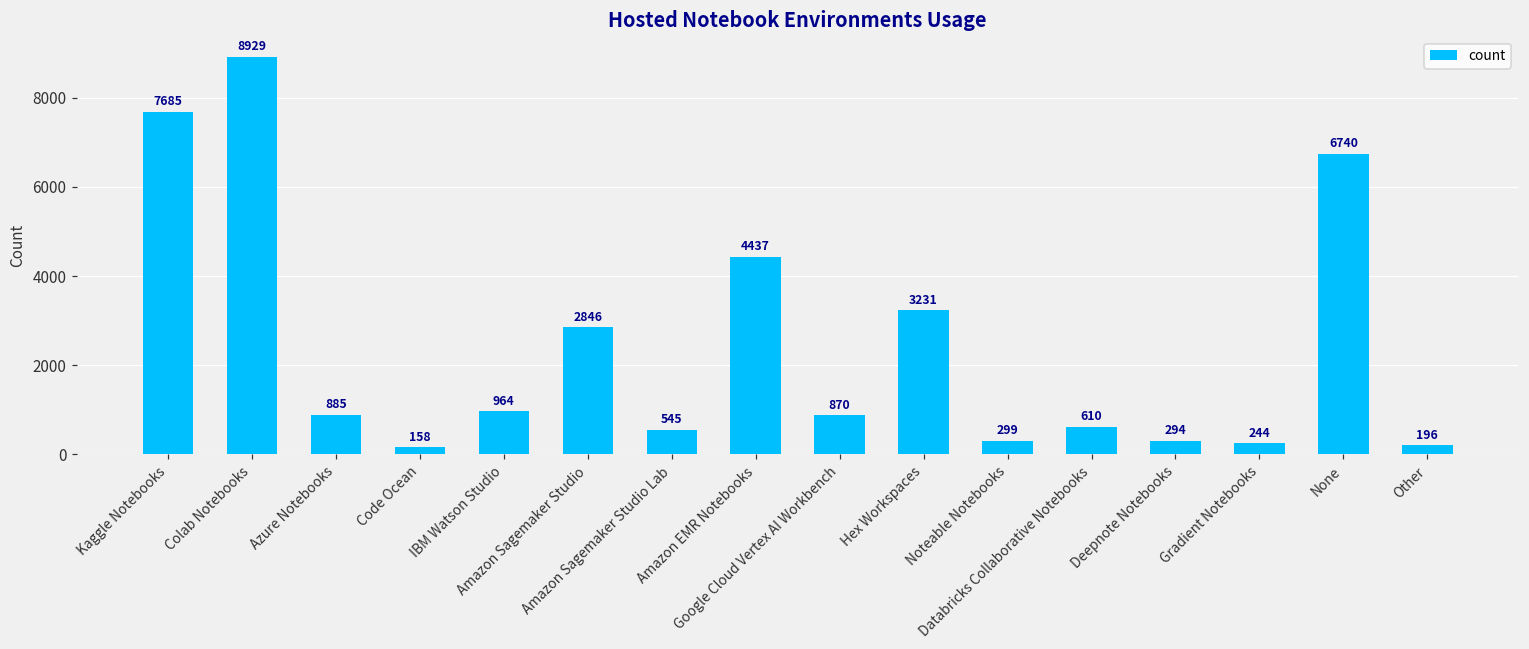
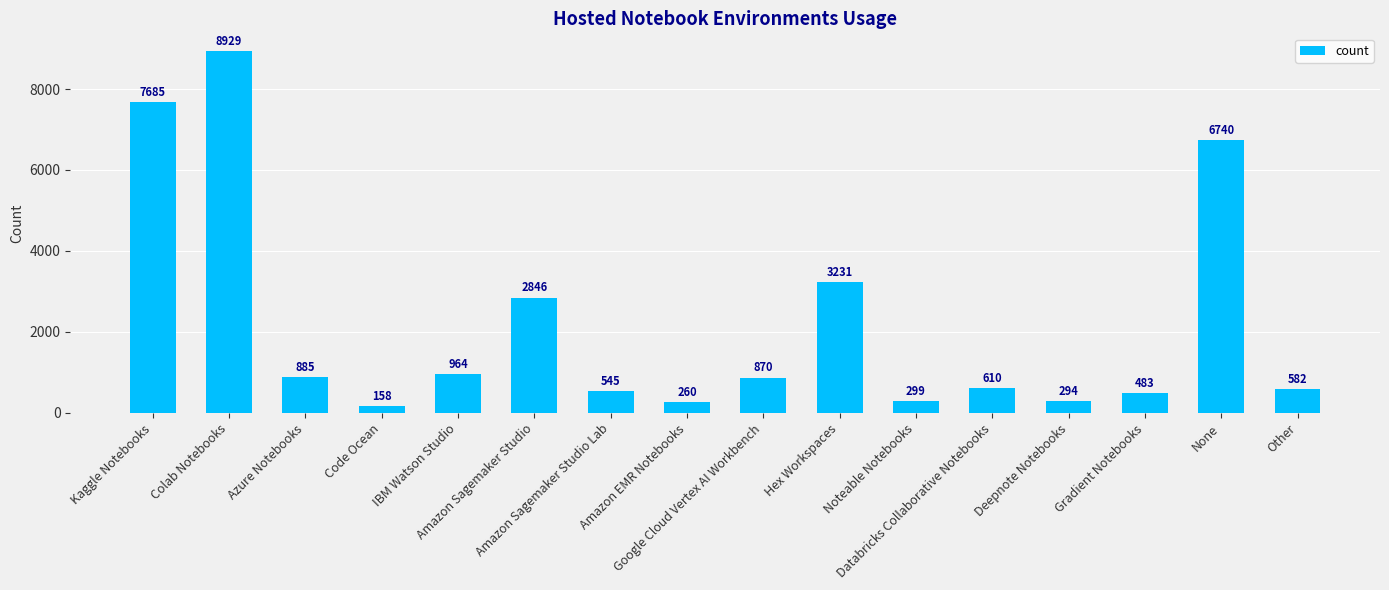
Amazon EMR Notebooks: 4437 -> 260
Gradient Notebooks: 244 -> 483
Other: 196 -> 582
